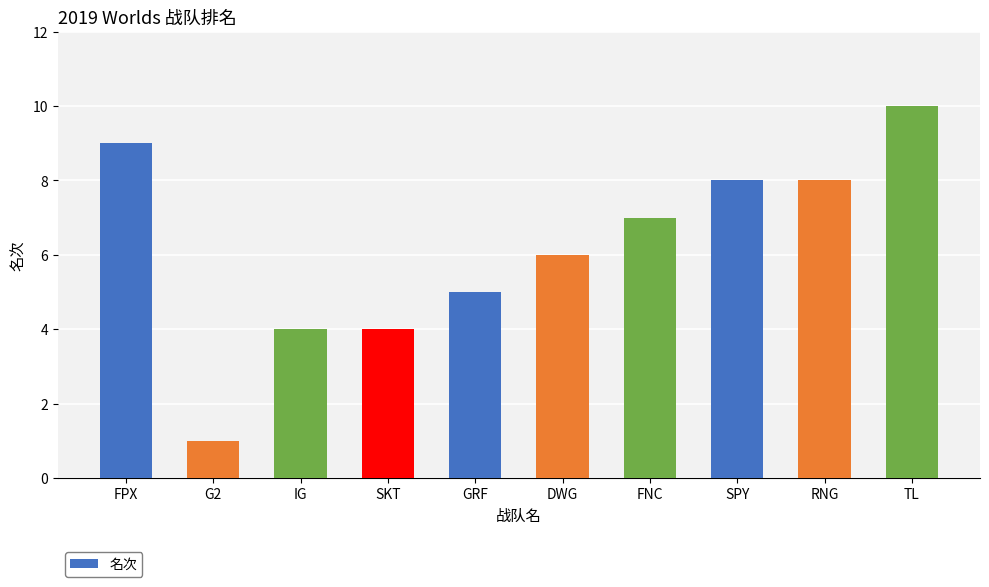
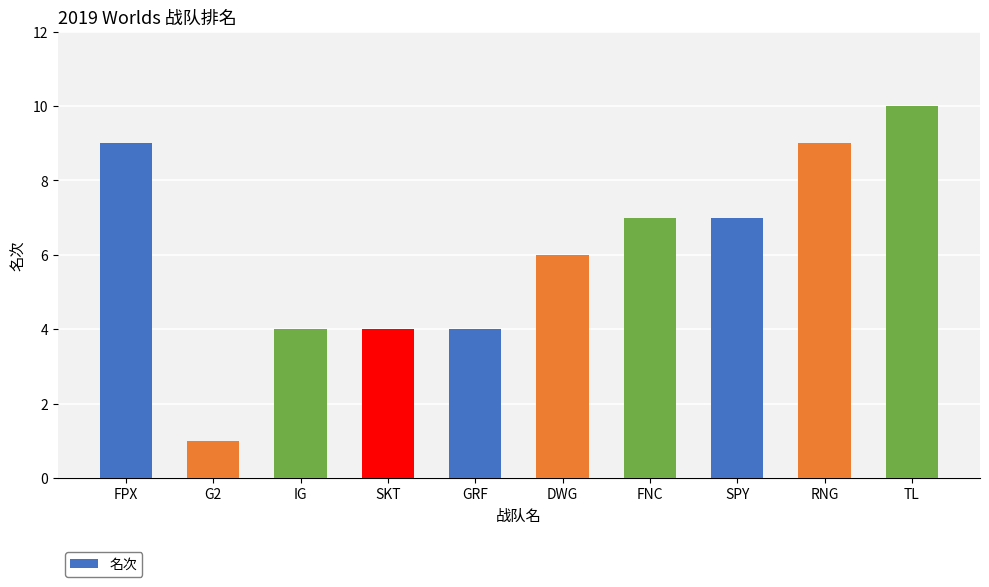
GRF: 5 -> 4
SPY: 8 -> 7
RNG: 8 -> 9
